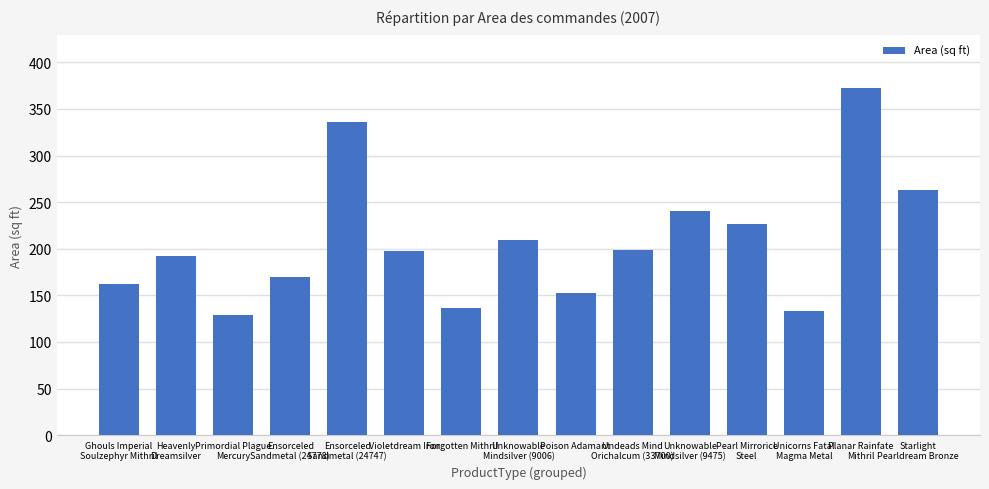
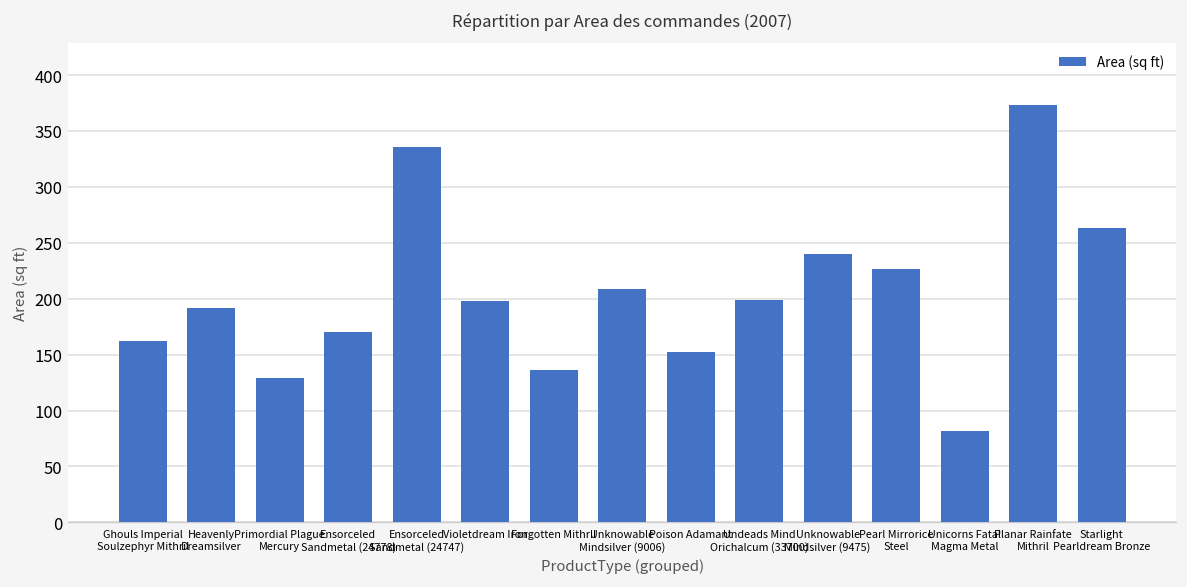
Unicorns Fatal Magma Metal: 130 -> 80
